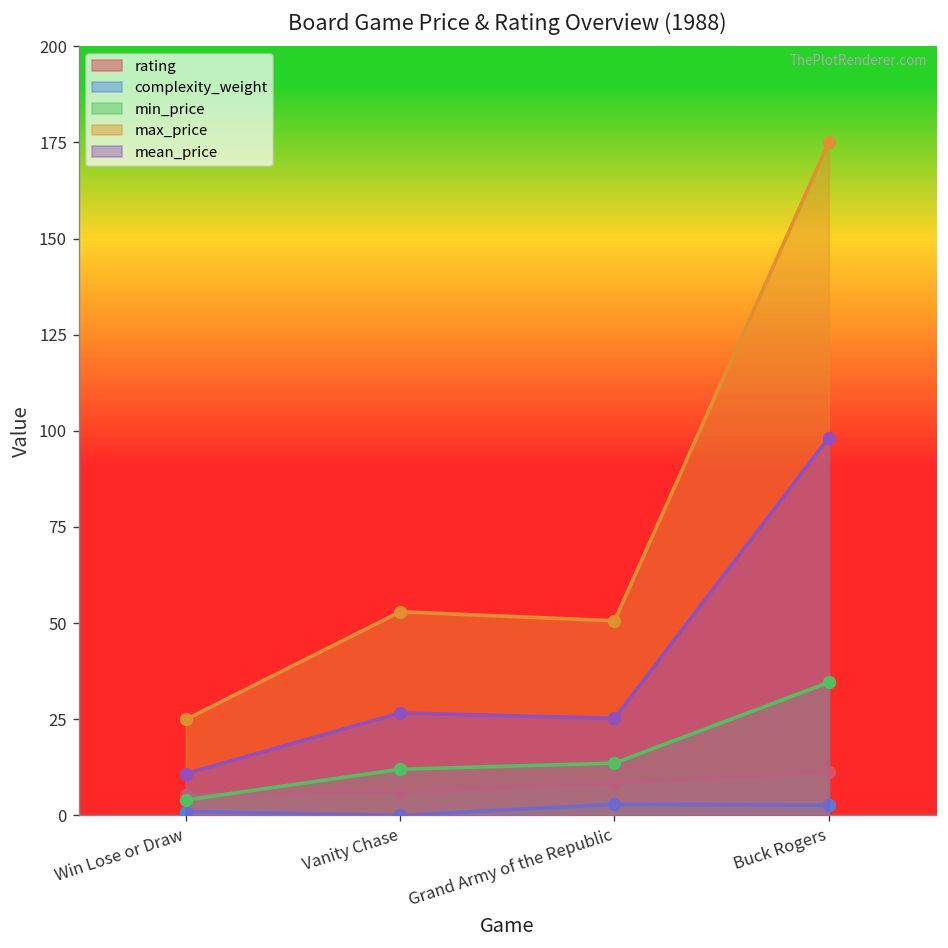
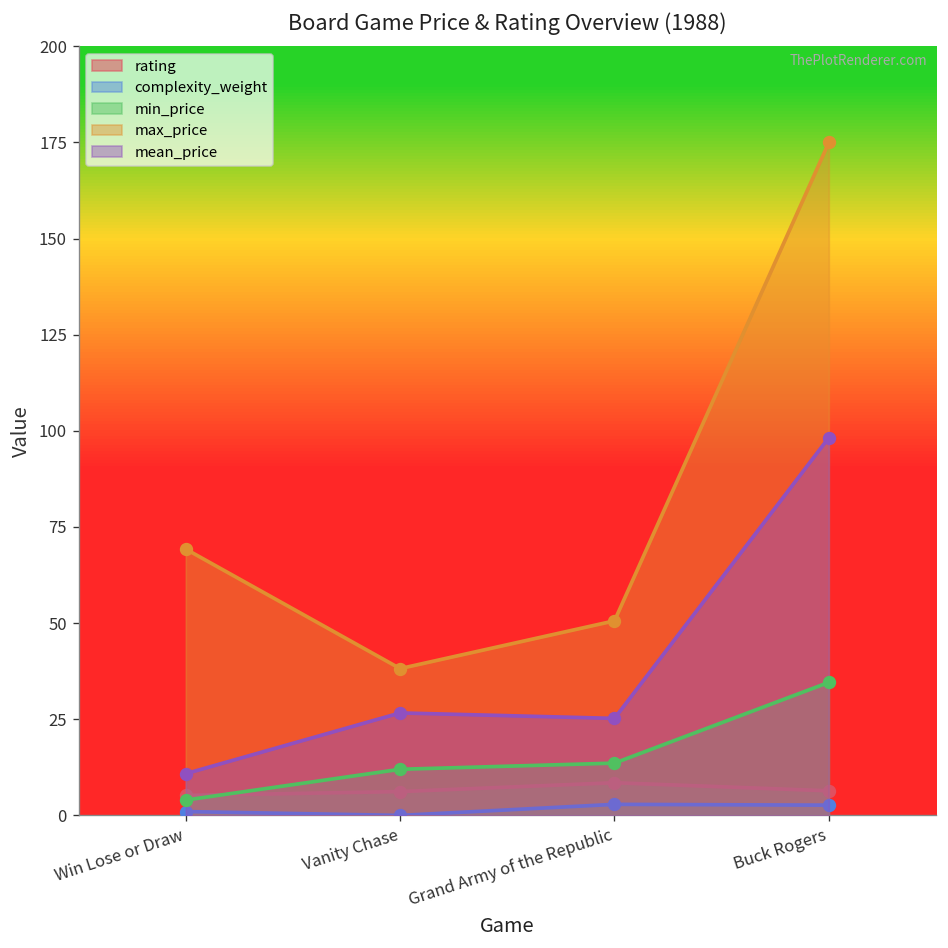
max_price, Win Lose or Draw: 25 -> 69
max_price, Vanity Chase: 53 -> 38
rating, Buck Rogers: 11 -> 6
